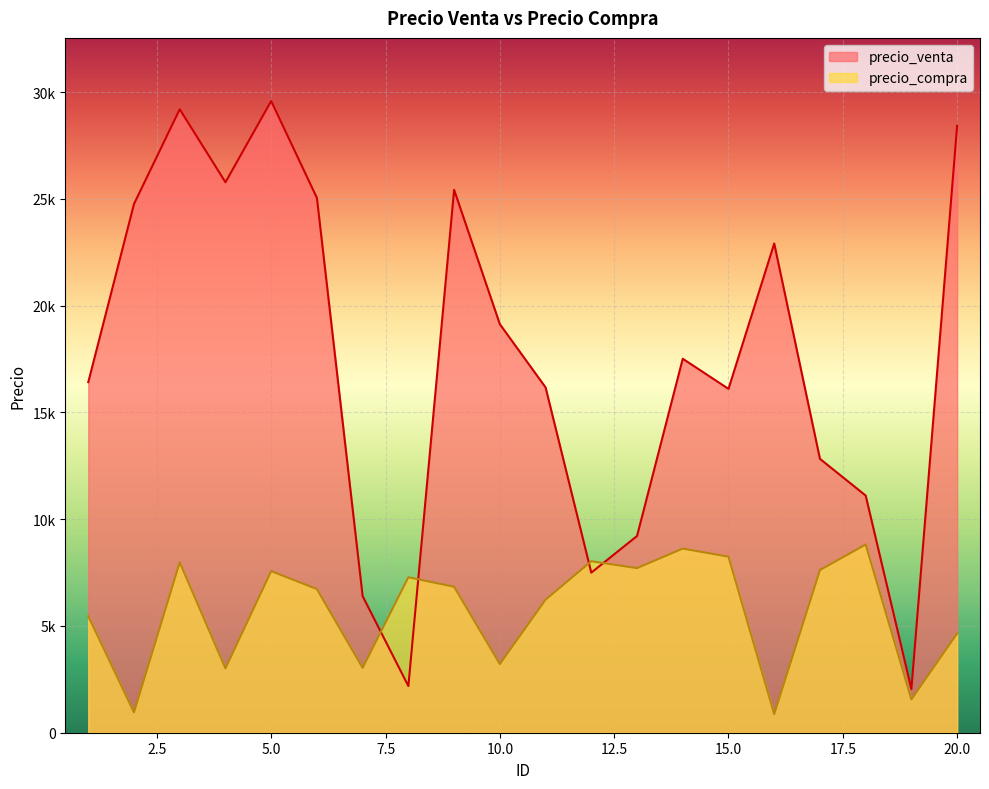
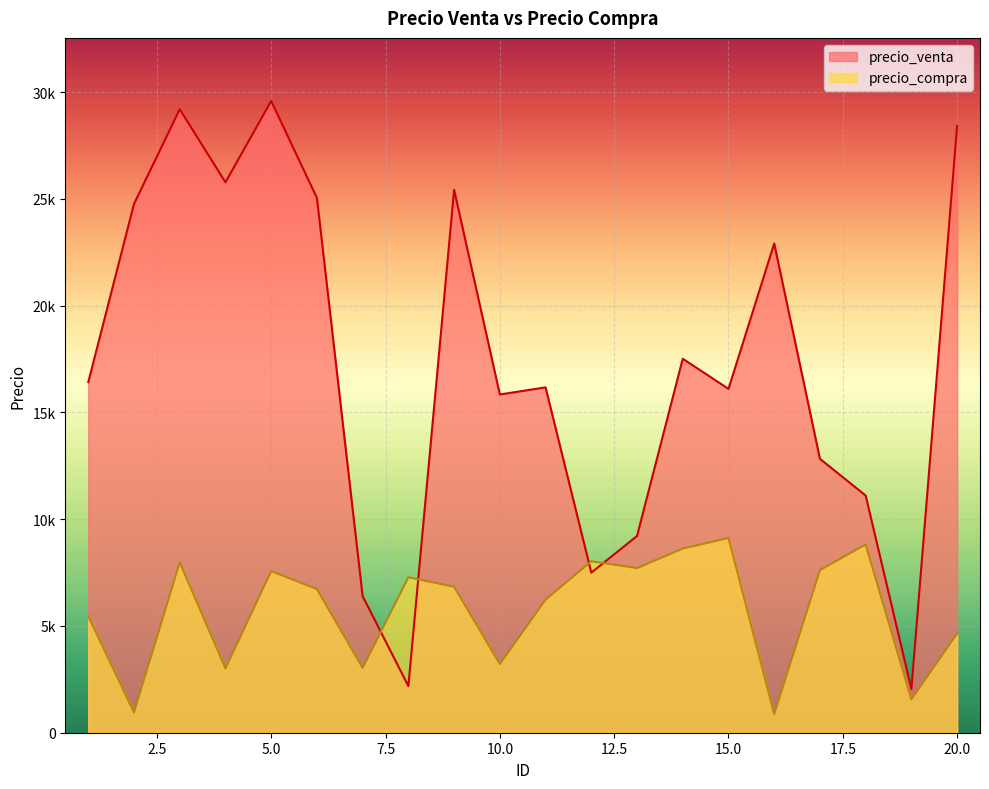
precio_venta, 10.0: 19100 -> 15800
precio_compra, 15.0: 8200 -> 9100
